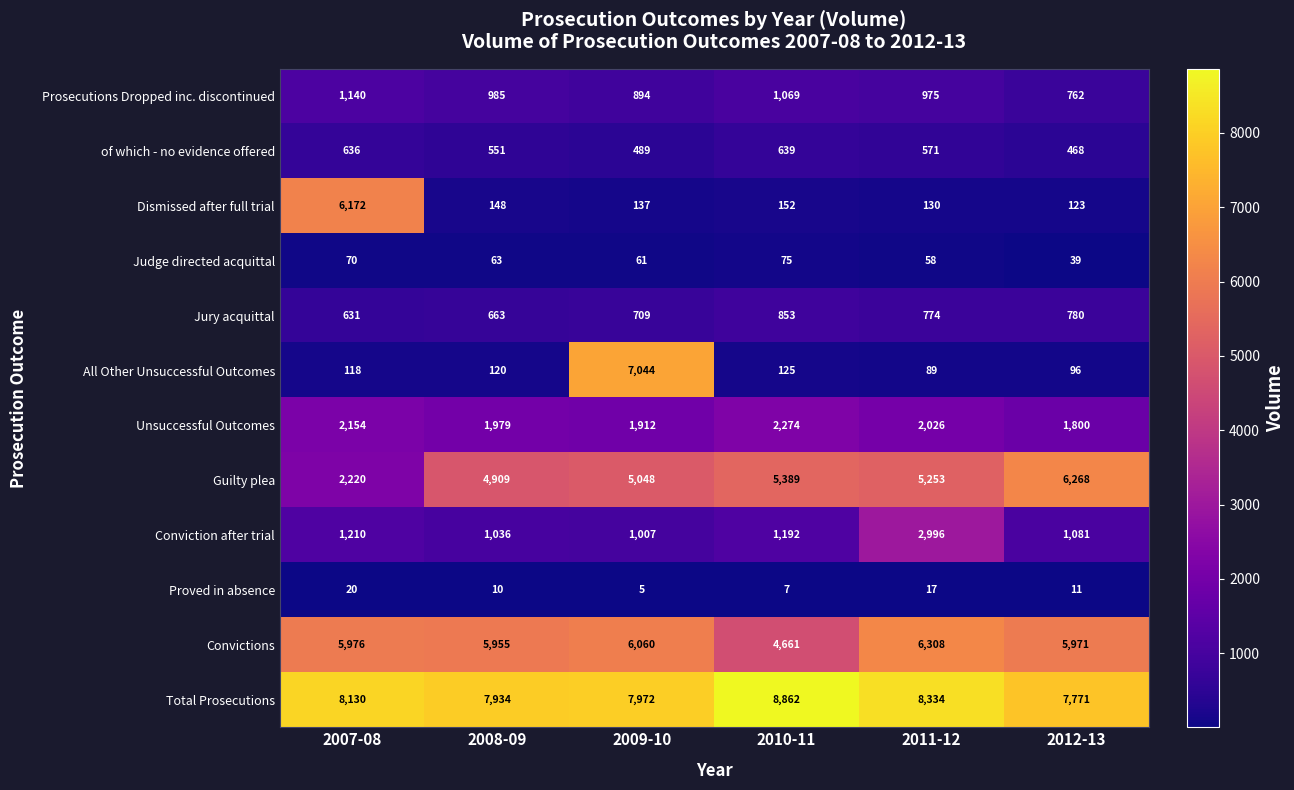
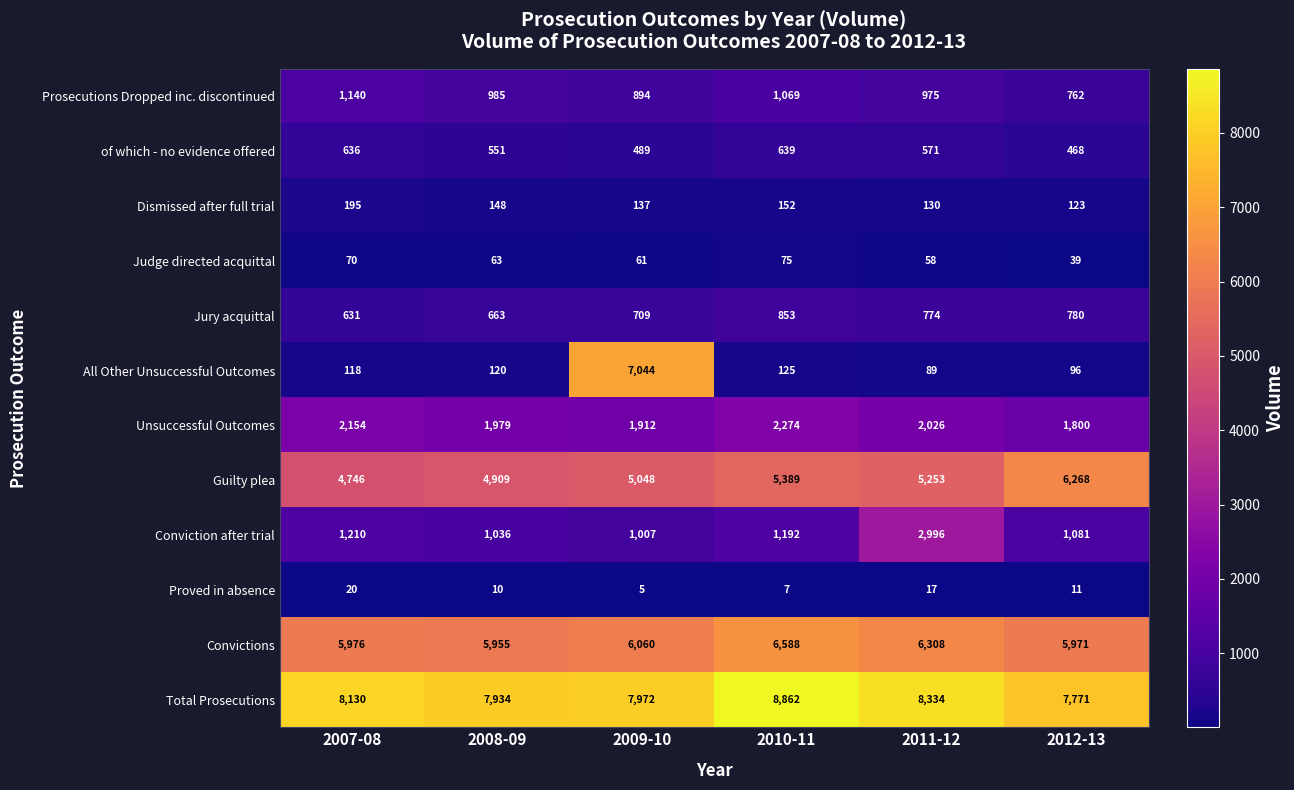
Dismissed after full trial, 2007-08: 6,172 -> 195
Guilty plea, 2007-08: 2,220 -> 4,746
Convictions, 2010-11: 4,661 -> 6,588
